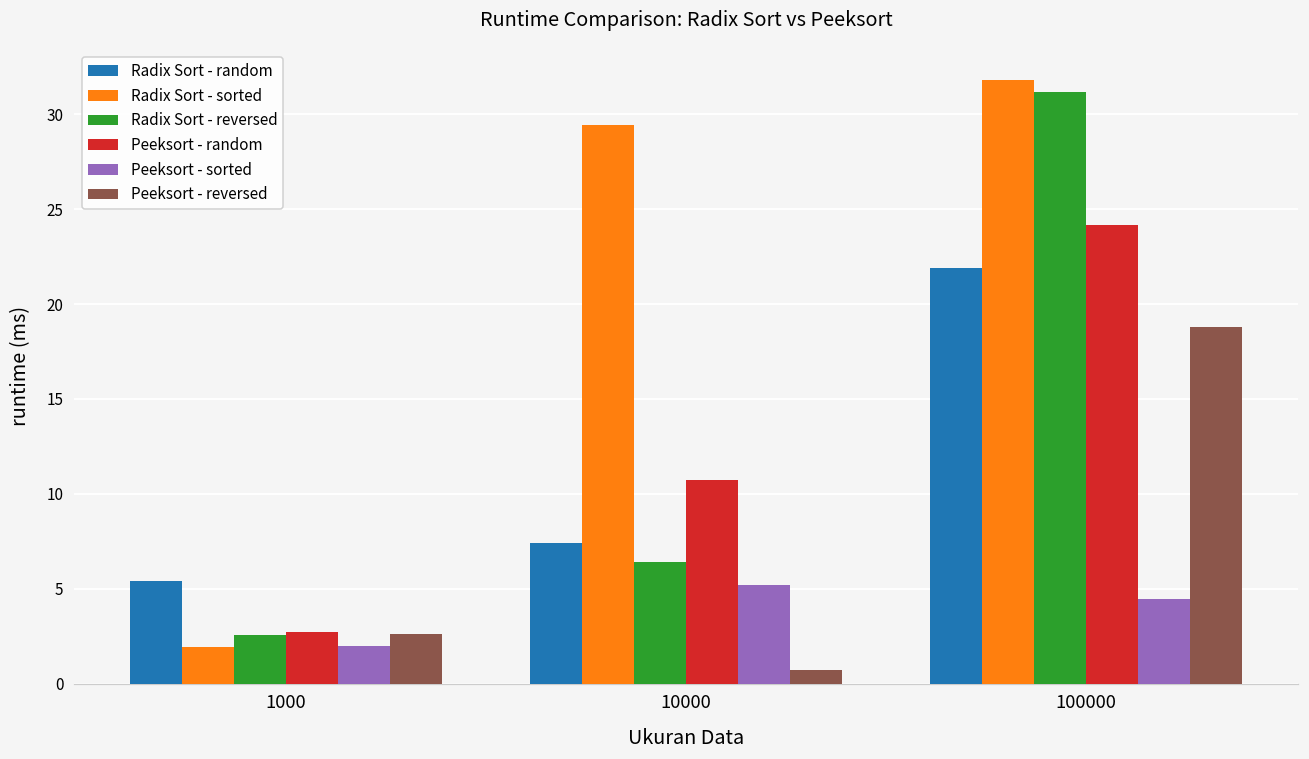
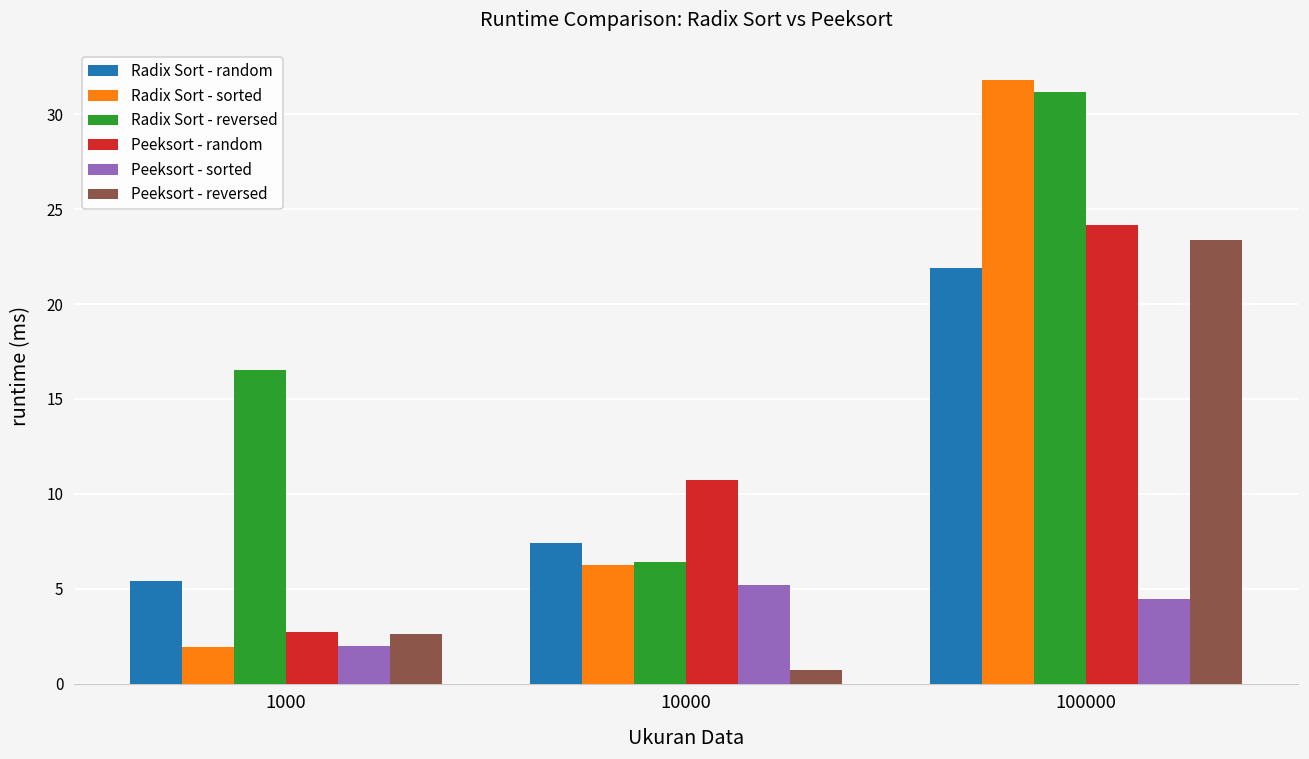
Radix Sort - reversed, 1000: 2.5 -> 16.5
Radix Sort - sorted, 10000: 29.5 -> 6.2
Peeksort - reversed, 100000: 18.8 -> 23.4
